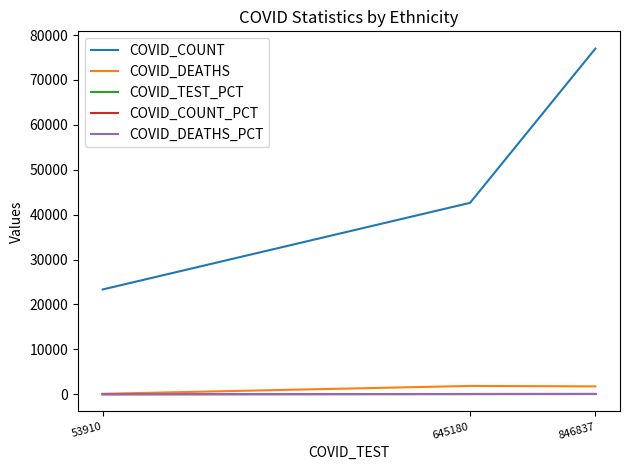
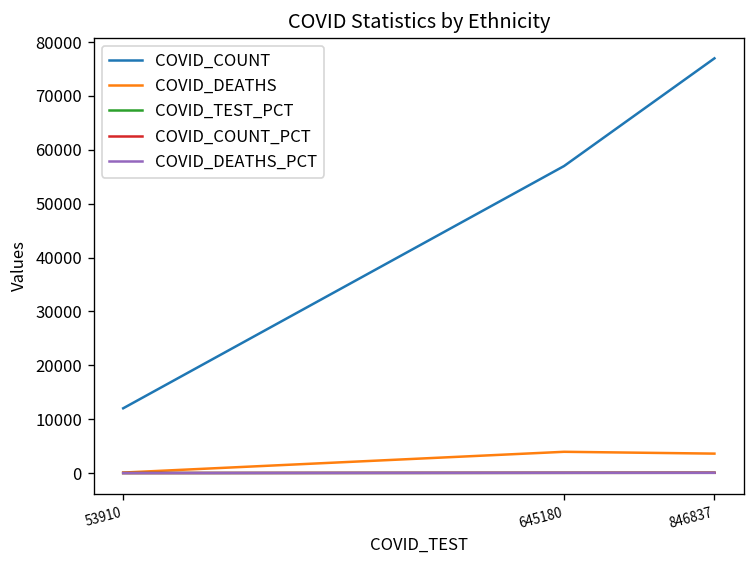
COVID_COUNT, 53910: 23000 -> 12000
COVID_COUNT, 645180: 43000 -> 57000
COVID_DEATHS, 645180: 2000 -> 4000
COVID_DEATHS, 846837: 2000 -> 4000
